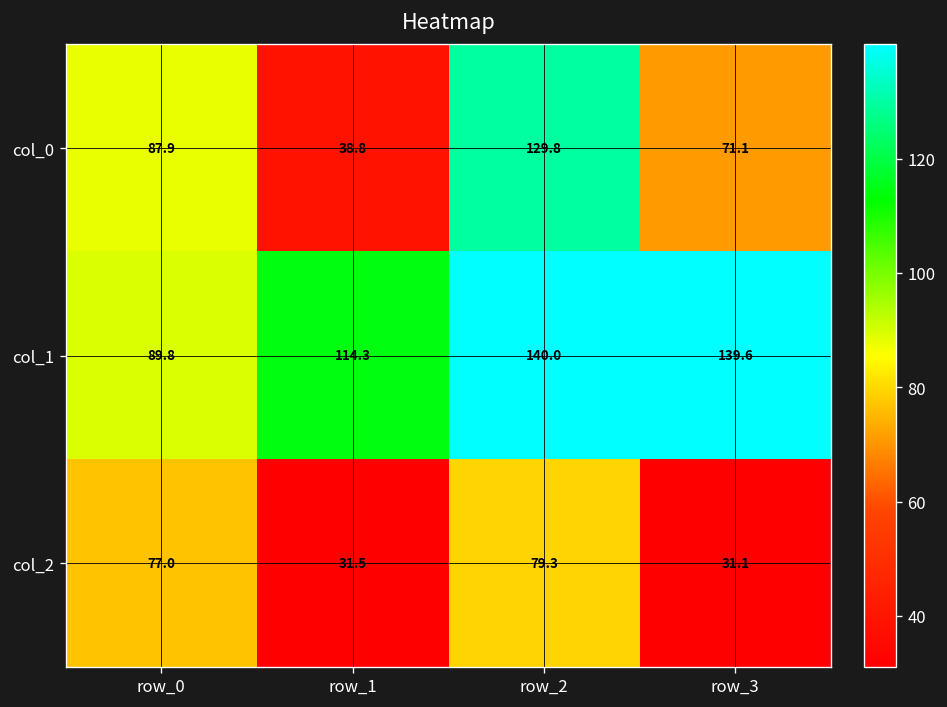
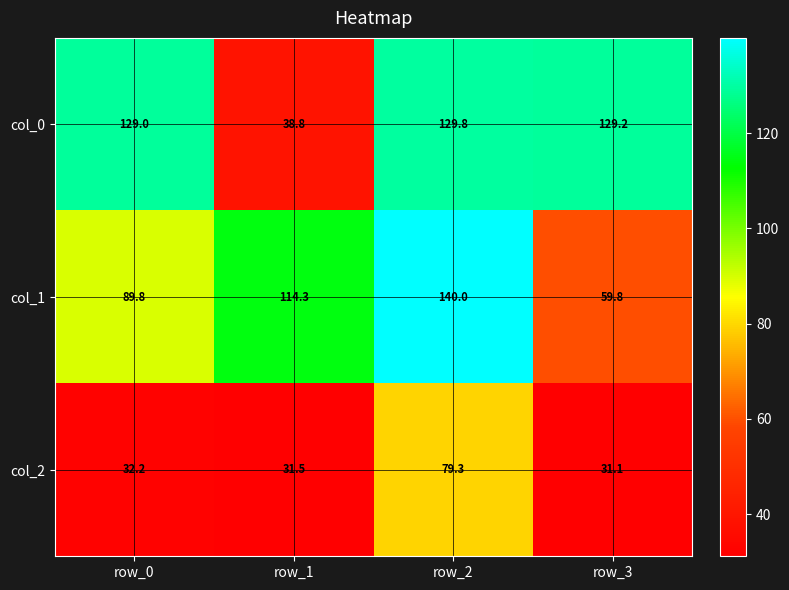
col_0, row_0: 87.9 -> 129.0
col_0, row_3: 71.1 -> 129.2
col_1, row_3: 139.6 -> 59.8
col_2, row_0: 77.0 -> 32.2
